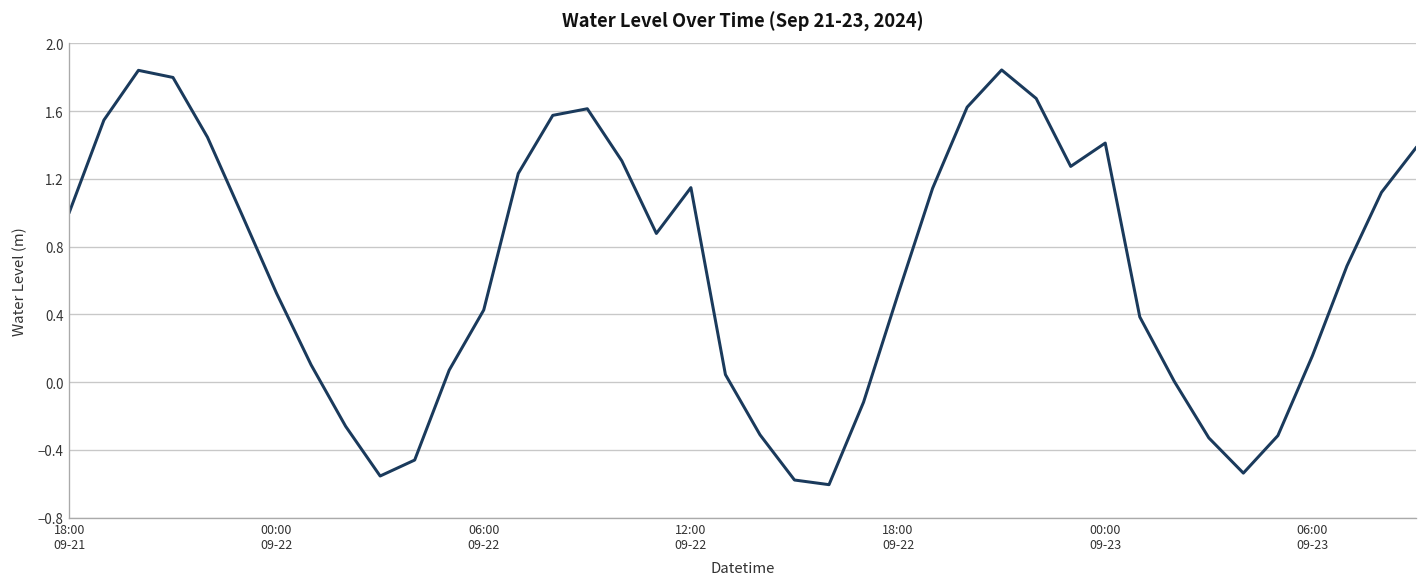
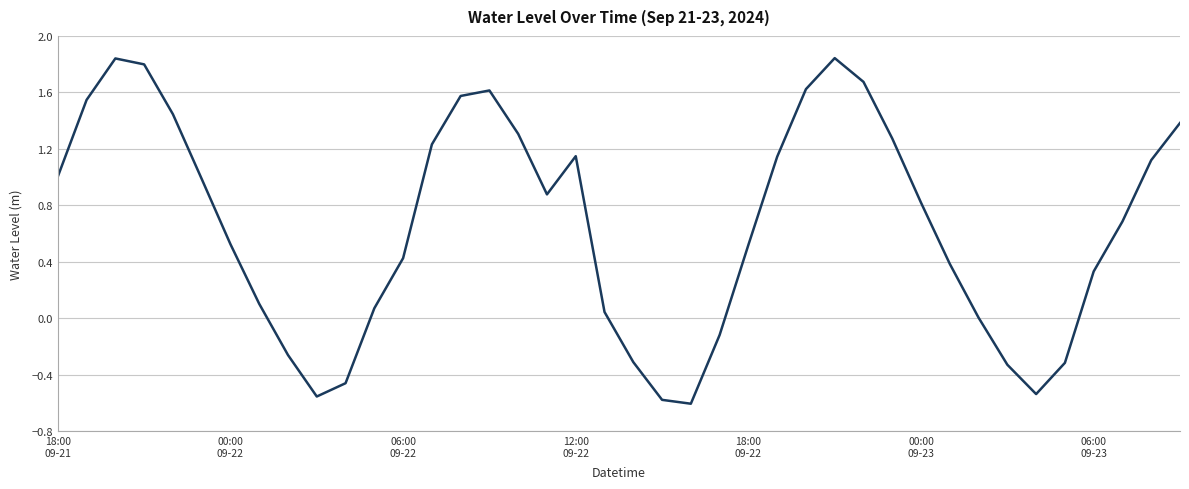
00:00 09-23: 1.41 -> 0.82
06:00 09-23: 0.16 -> 0.33
